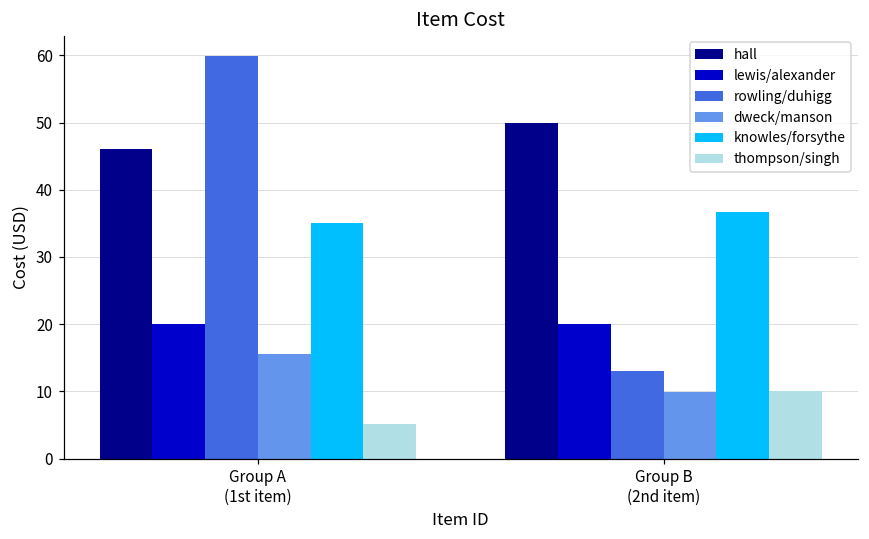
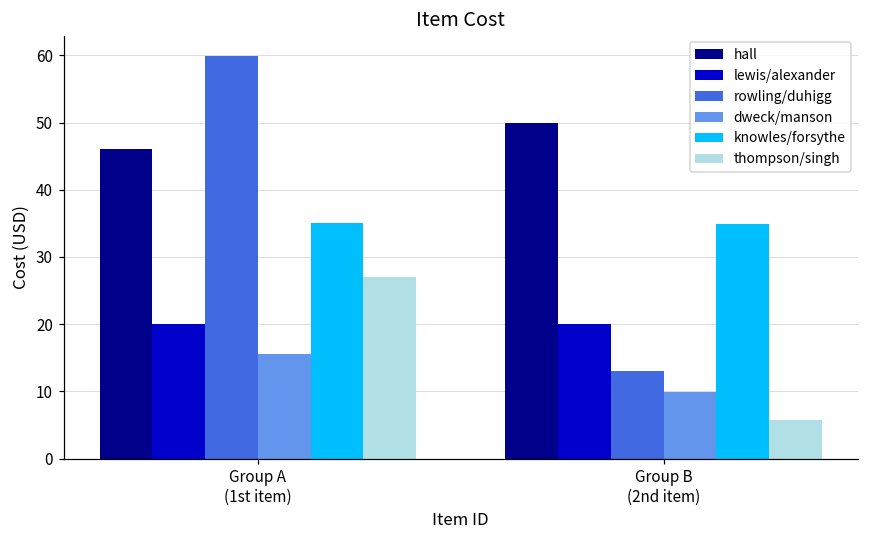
thompson/singh, Group A (1st item): 5 -> 27
knowles/forsythe, Group B (2nd item): 37 -> 35
thompson/singh, Group B (2nd item): 10 -> 6
